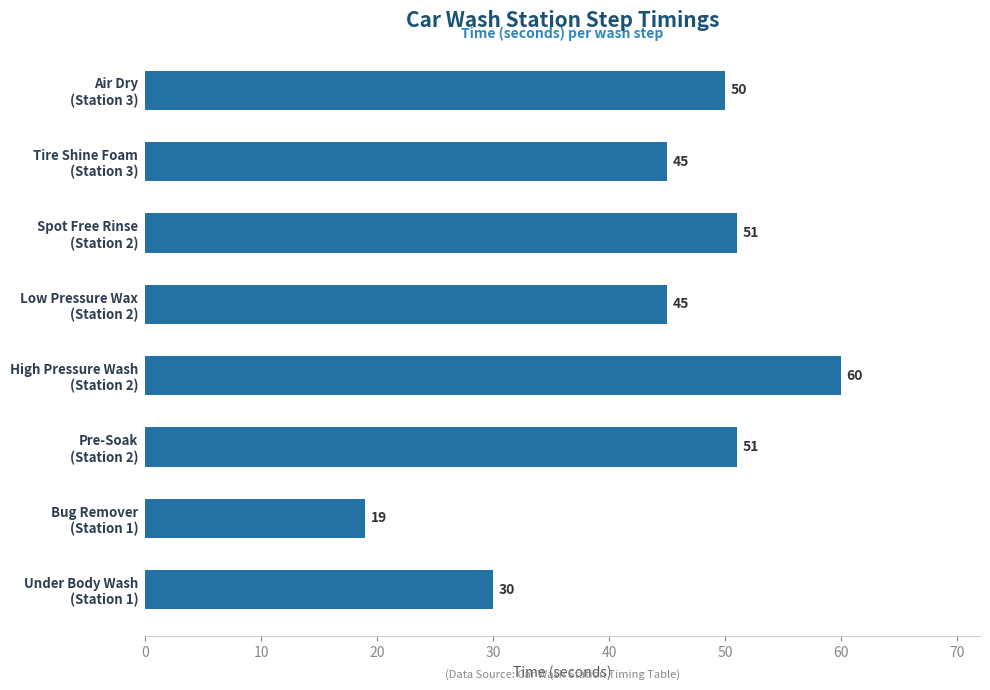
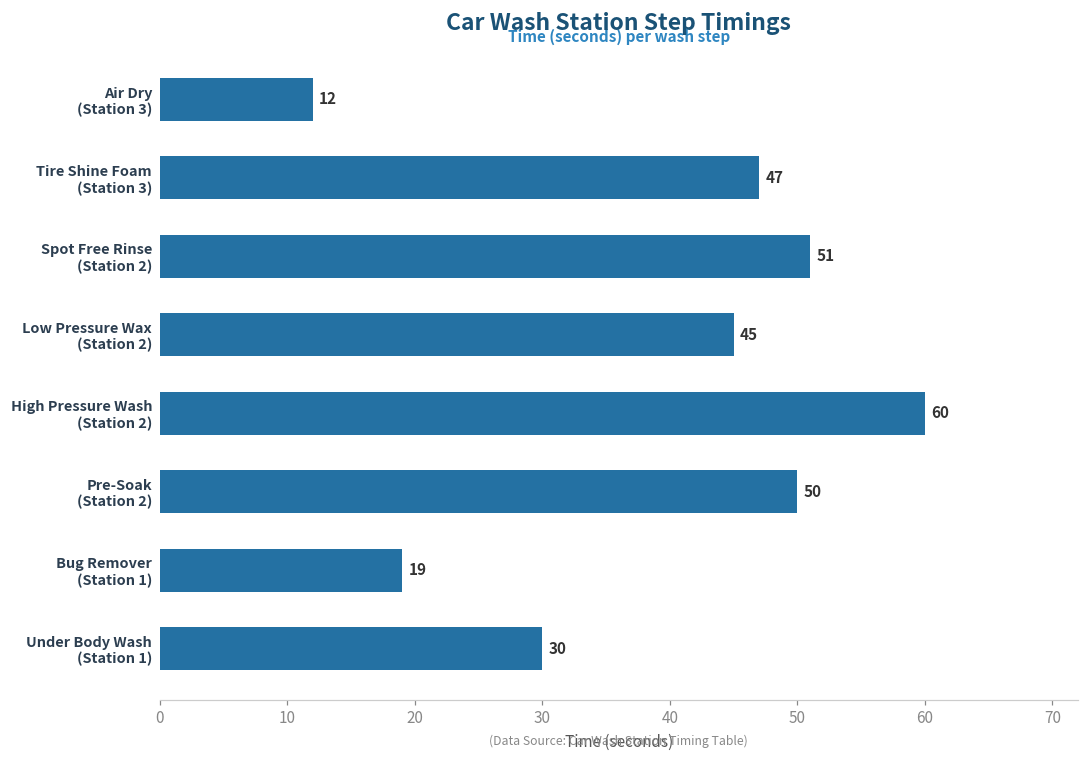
Air Dry (Station 3): 50 -> 12
Tire Shine Foam (Station 3): 45 -> 47
Pre-Soak (Station 2): 51 -> 50
